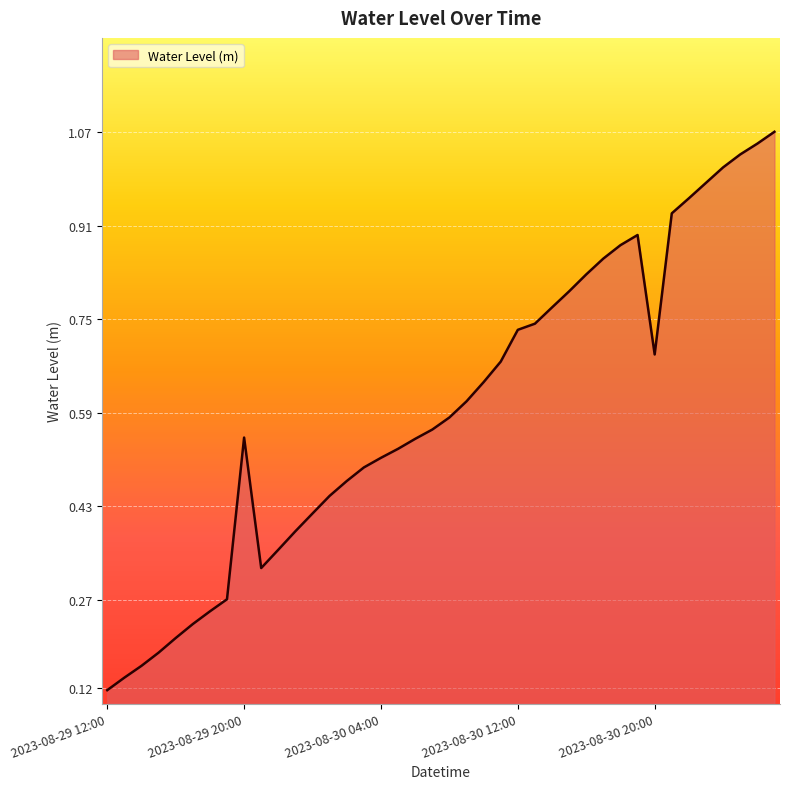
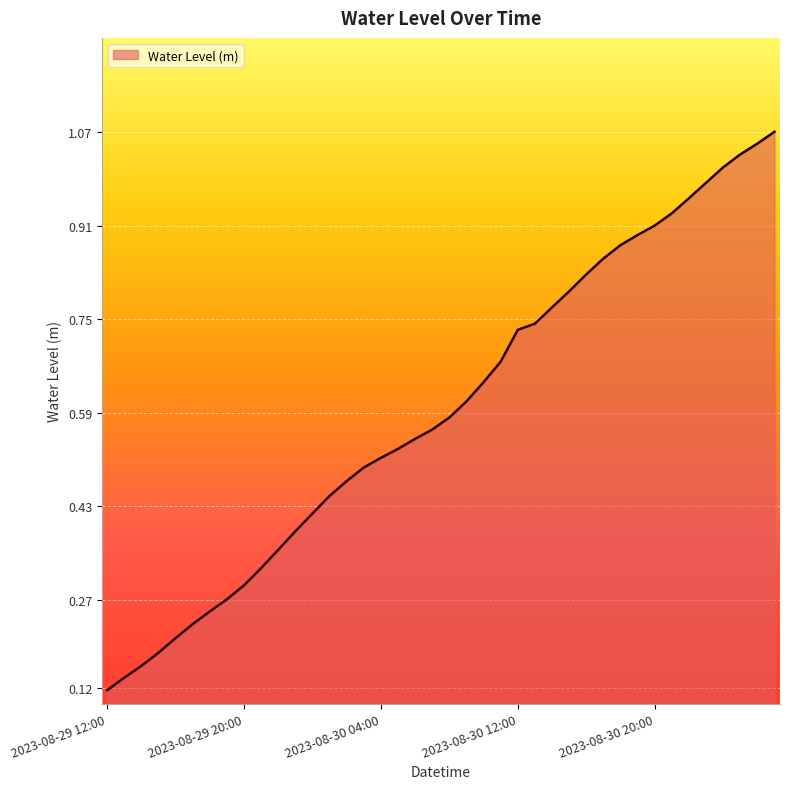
2023-08-29 20:00: 0.55 -> 0.30
2023-08-30 20:00: 0.69 -> 0.91
